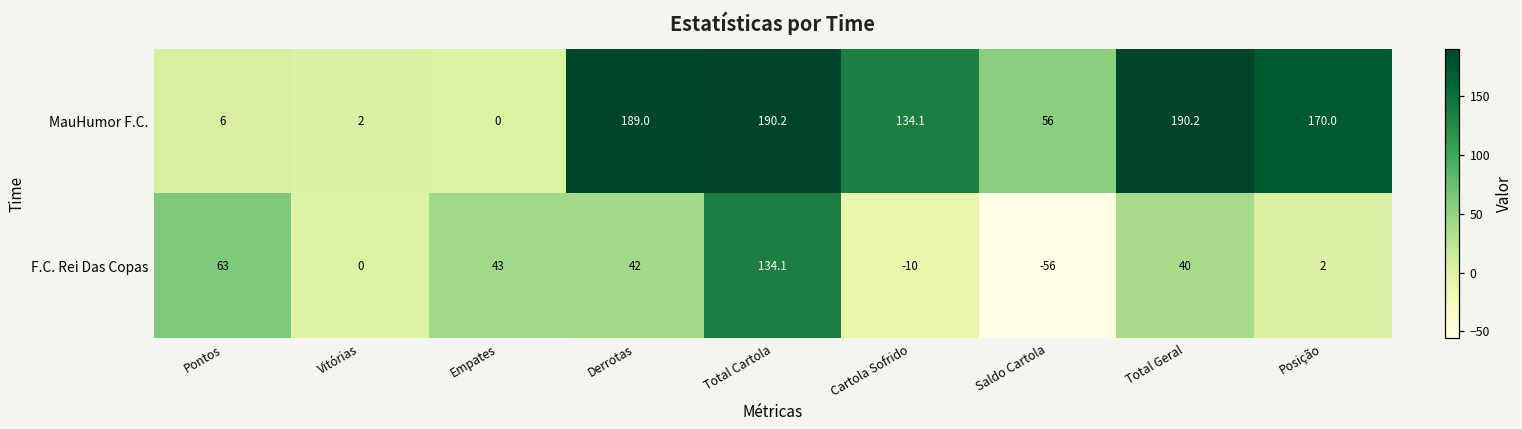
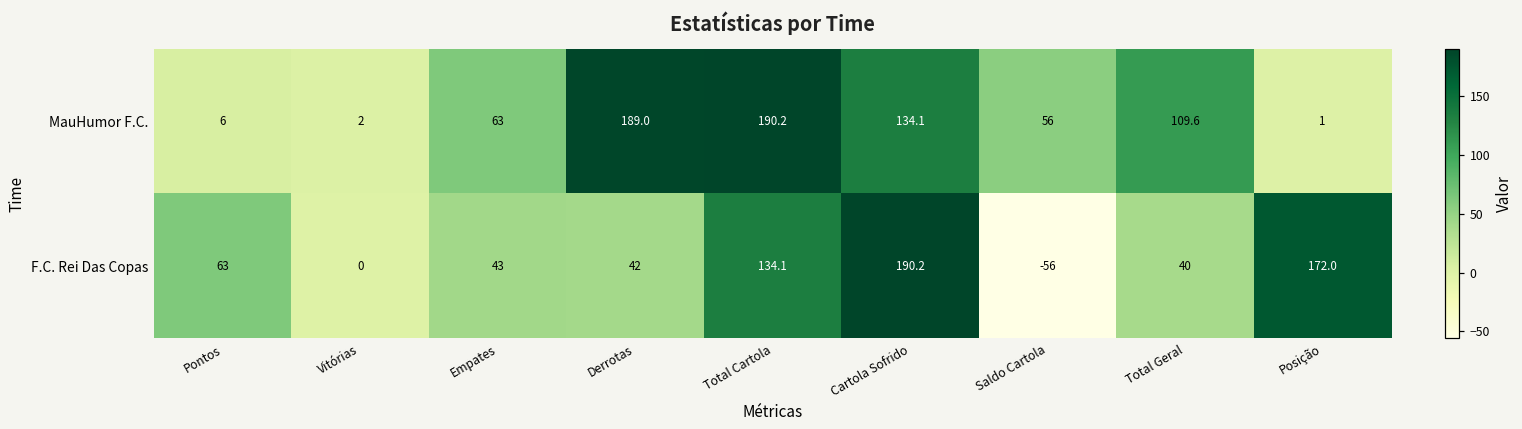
MauHumor F.C., Empates: 0 -> 63
MauHumor F.C., Total Geral: 190.2 -> 109.6
MauHumor F.C., Posição: 170.0 -> 1
F.C. Rei Das Copas, Cartola Sofrido: -10 -> 190.2
F.C. Rei Das Copas, Posição: 2 -> 172.0
